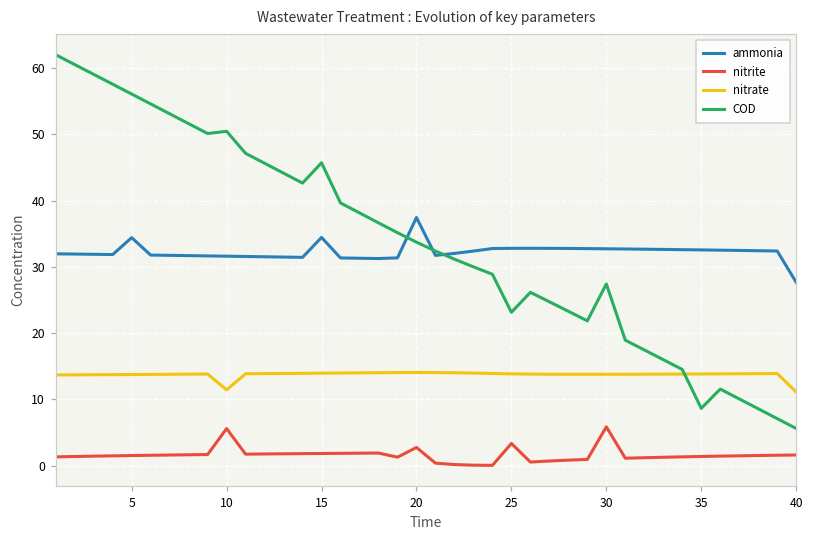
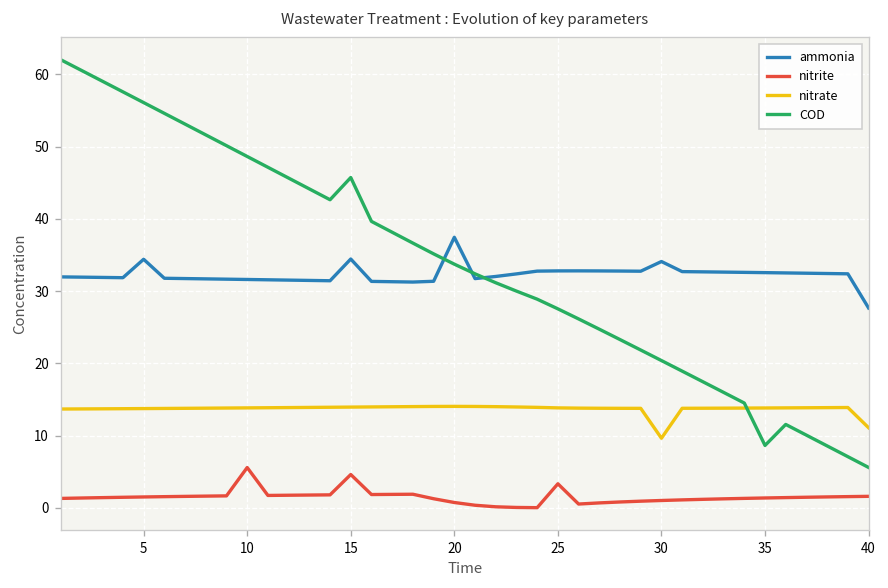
nitrate, 10: 11 -> 14
COD, 10: 50 -> 49
nitrite, 15: 2 -> 5
nitrite, 20: 3 -> 1
COD, 25: 23 -> 28
ammonia, 30: 33 -> 34
nitrite, 30: 6 -> 1
nitrate, 30: 14 -> 10
COD, 30: 27 -> 20
